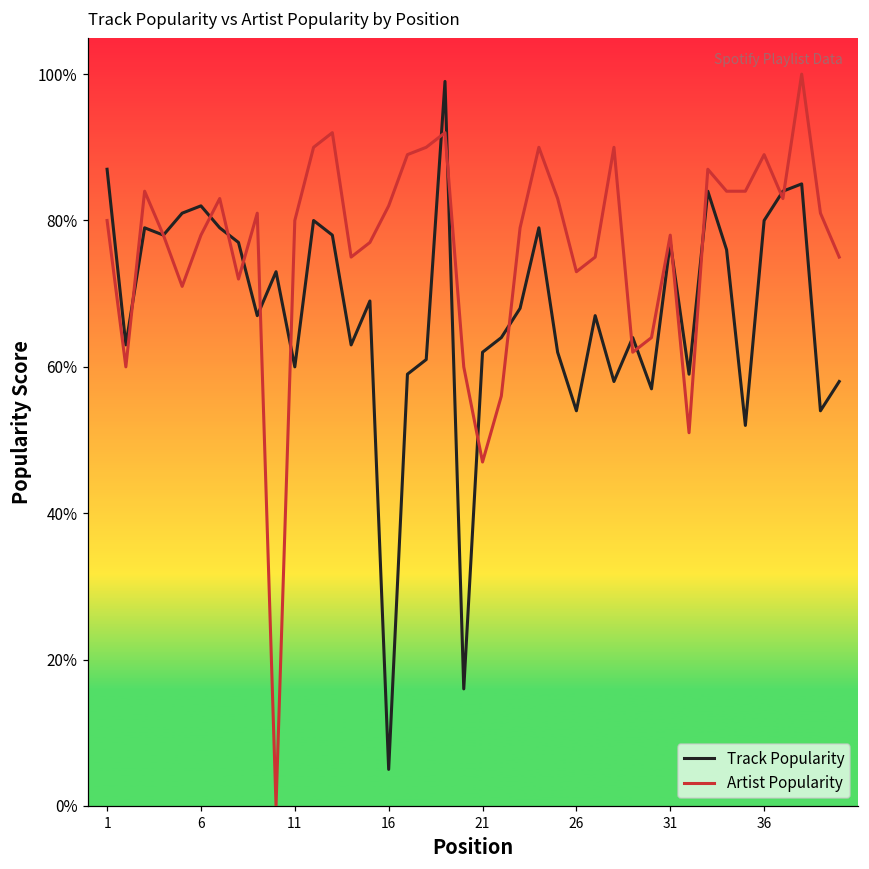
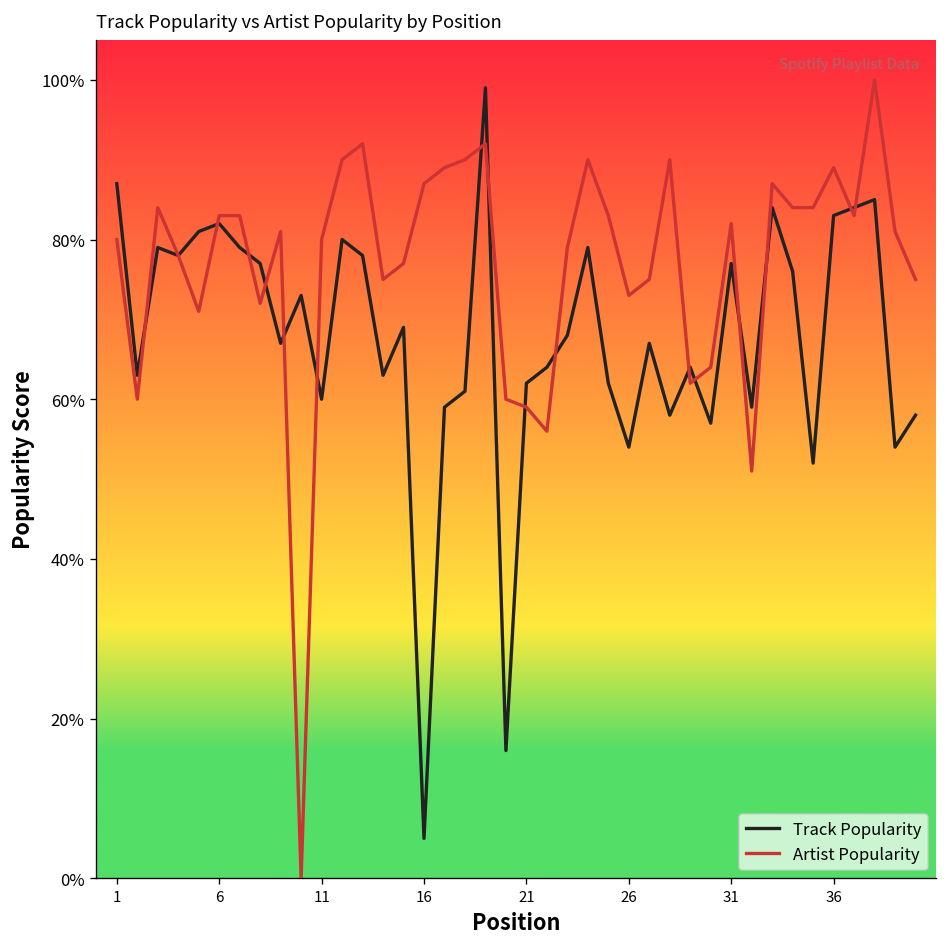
Artist Popularity, 6: 78% -> 83%
Artist Popularity, 16: 82% -> 87%
Artist Popularity, 21: 47% -> 59%
Artist Popularity, 31: 78% -> 82%
Track Popularity, 36: 80% -> 83%
